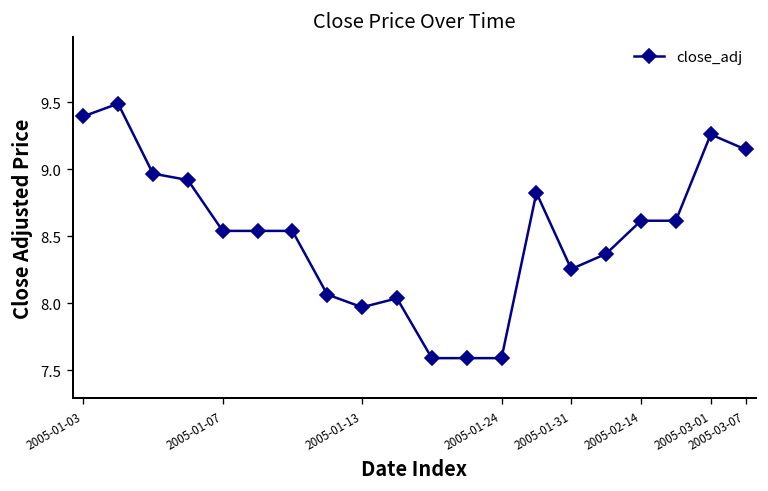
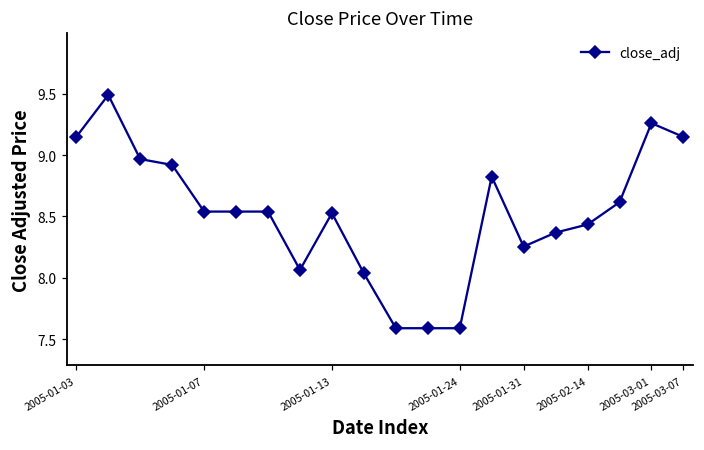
2005-01-03: 9.39 -> 9.15
2005-01-13: 7.97 -> 8.53
2005-02-14: 8.62 -> 8.44
